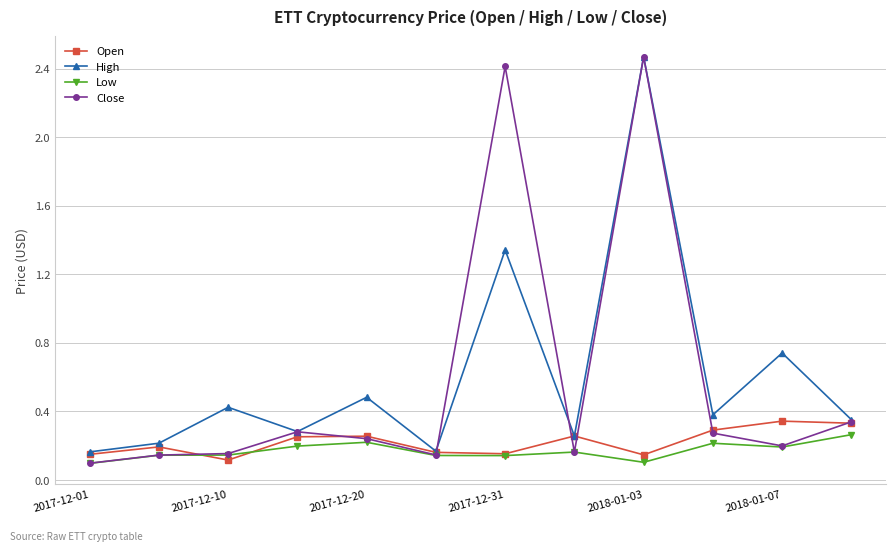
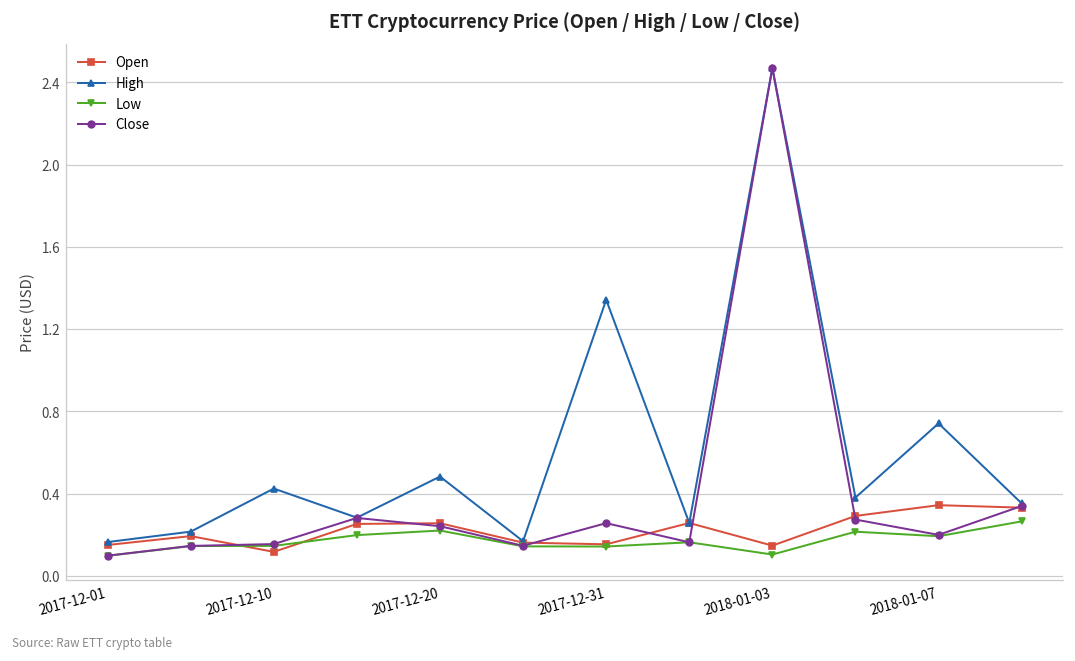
Close, 2017-12-31: 2.41 -> 0.26
